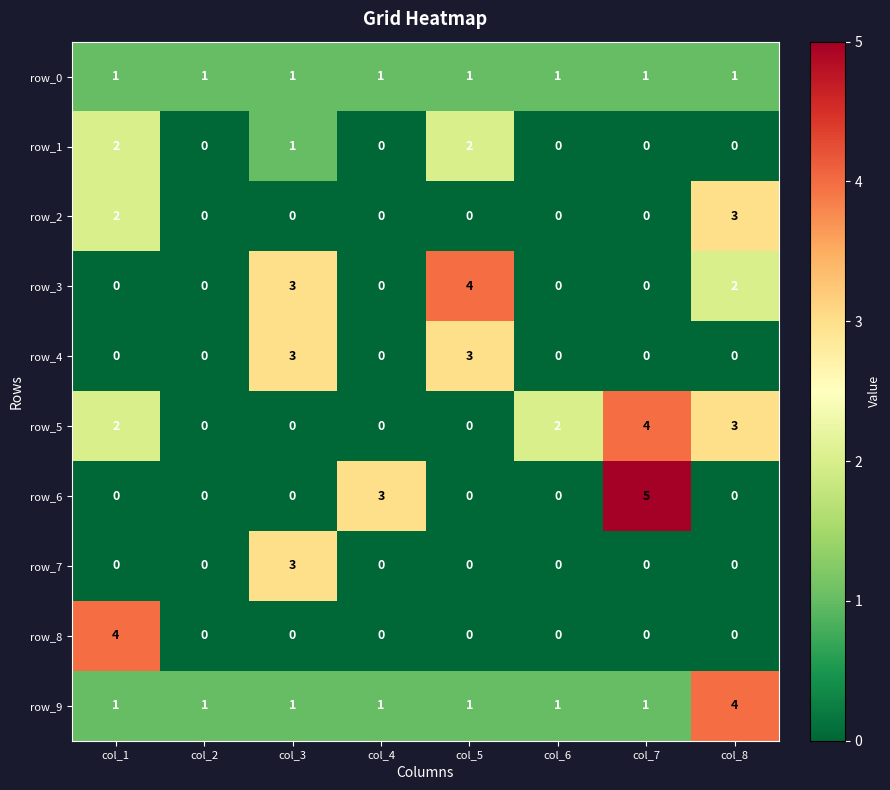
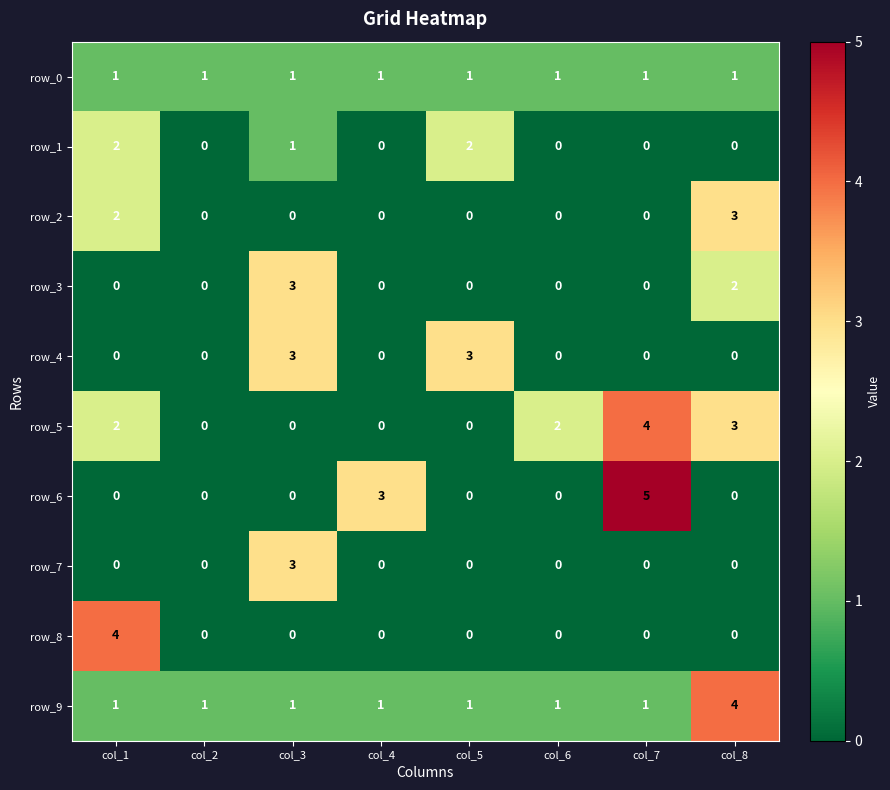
row_3, col_5: 4 -> 0
